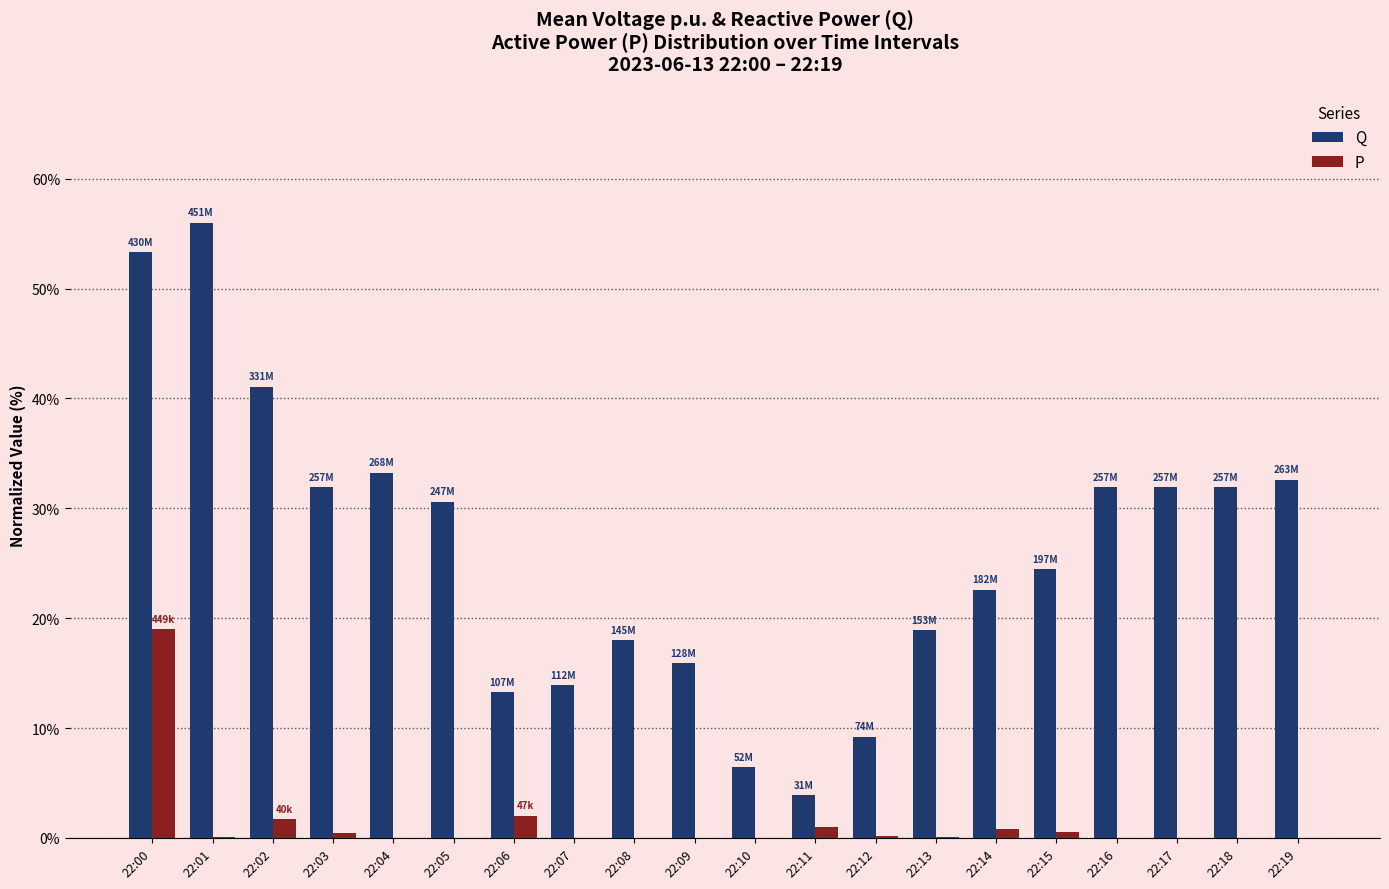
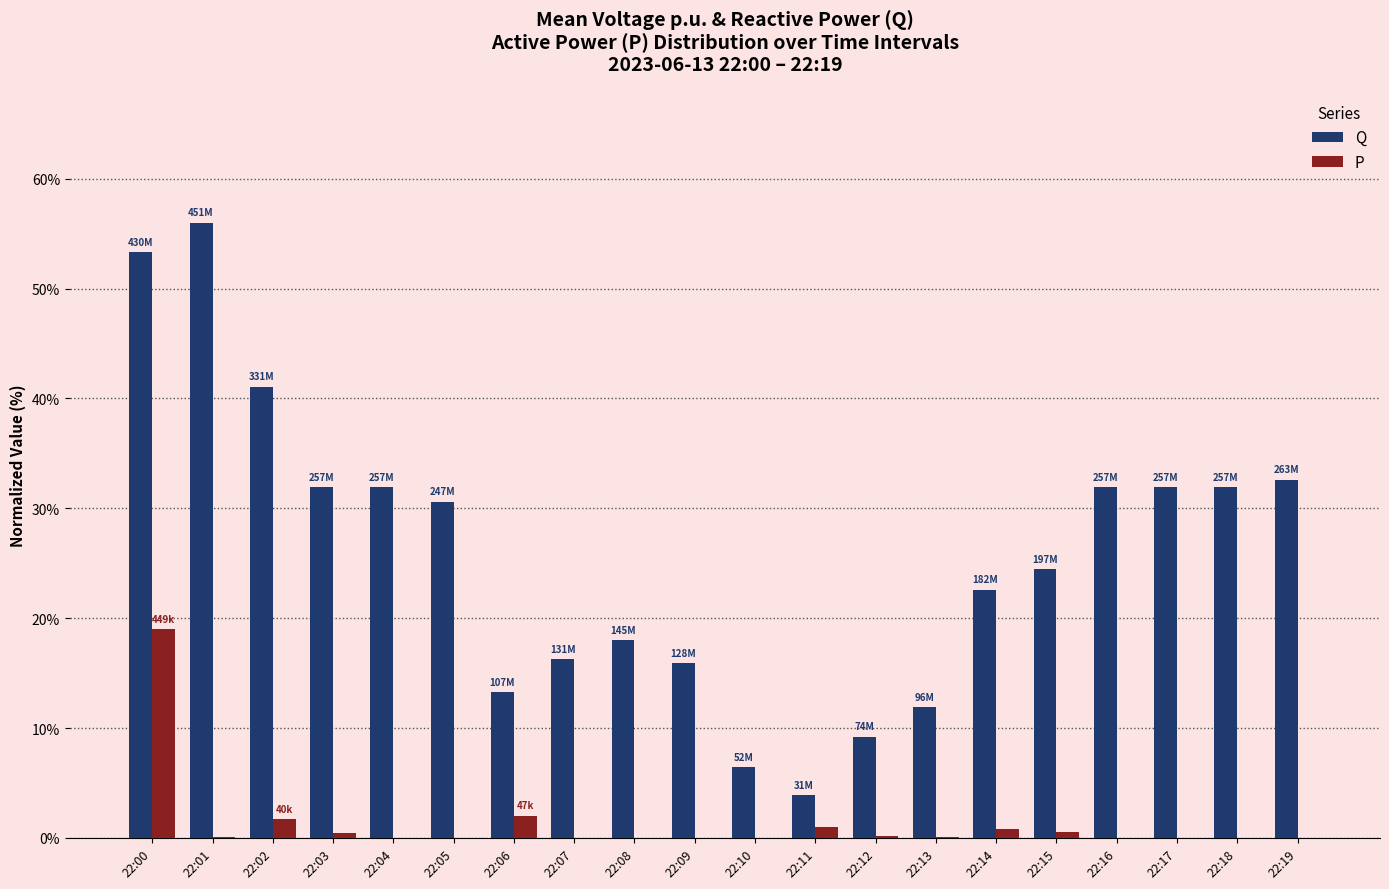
Q, 22:04: 268M -> 257M
Q, 22:07: 112M -> 131M
Q, 22:13: 153M -> 96M
